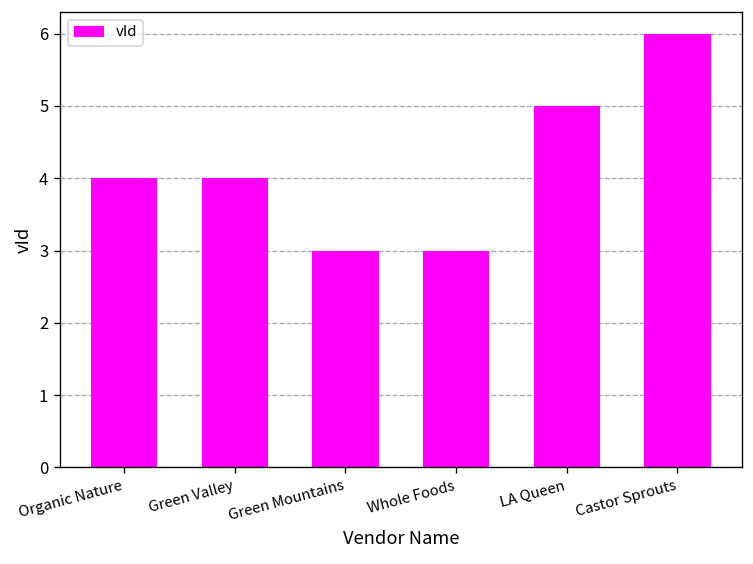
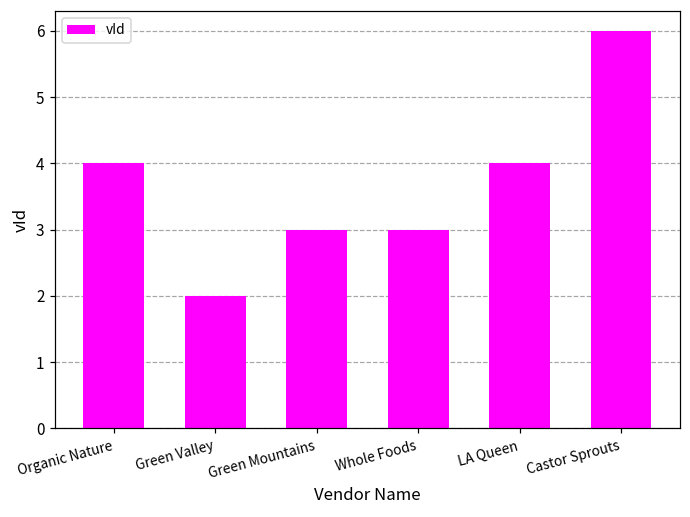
Green Valley: 4 -> 2
LA Queen: 5 -> 4
